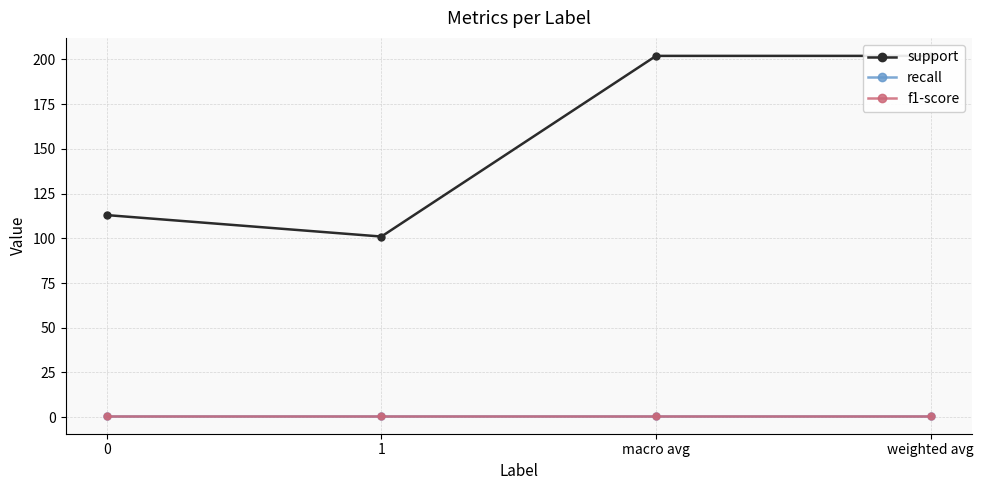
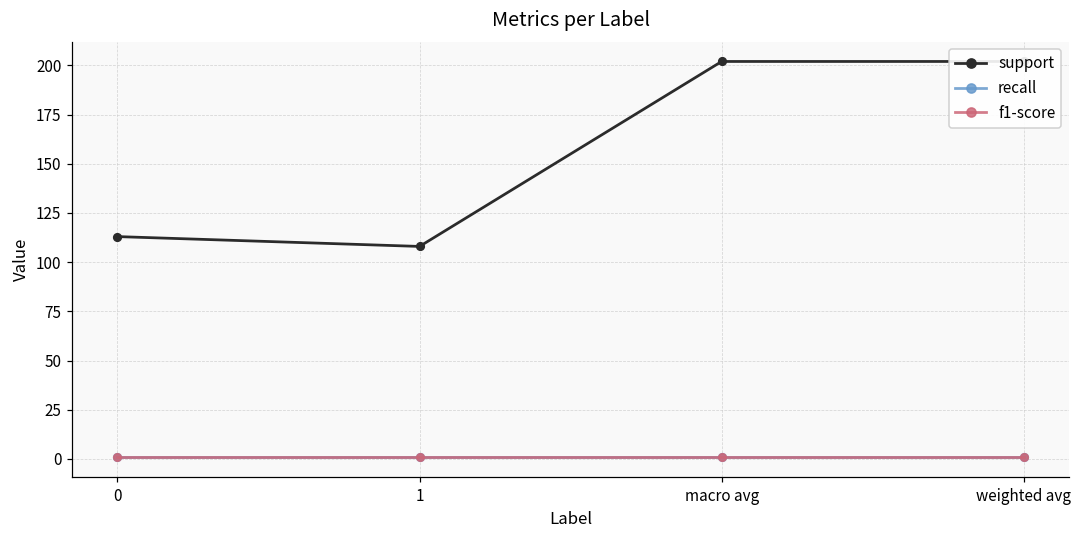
support, 1: 101 -> 108
